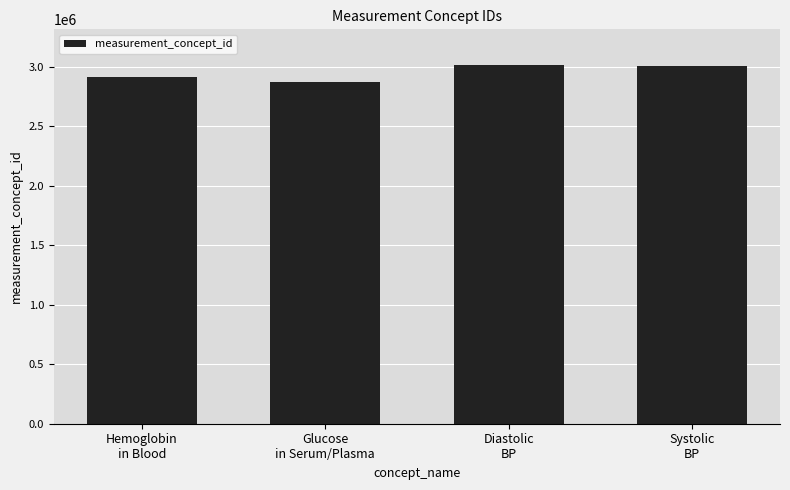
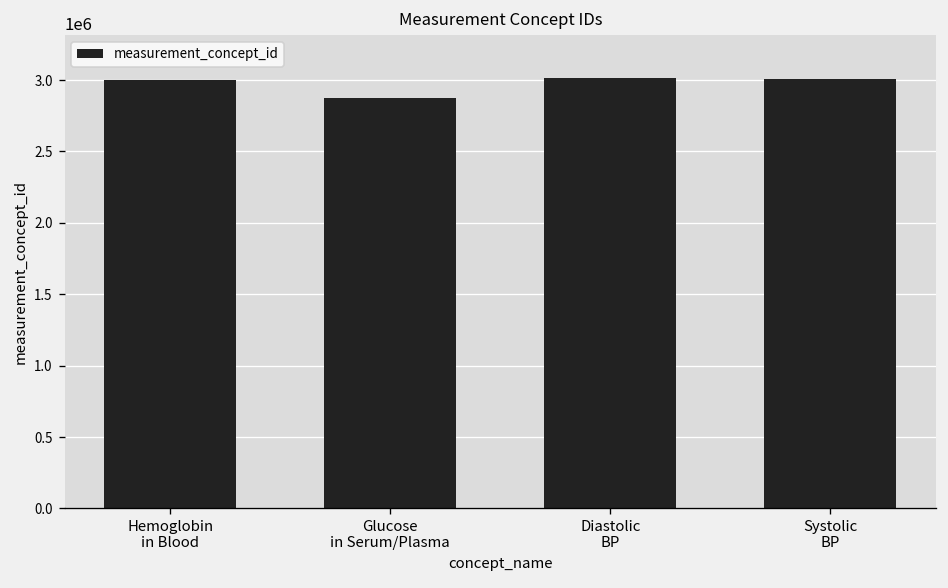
Hemoglobin in Blood: 2910000 -> 3000000
